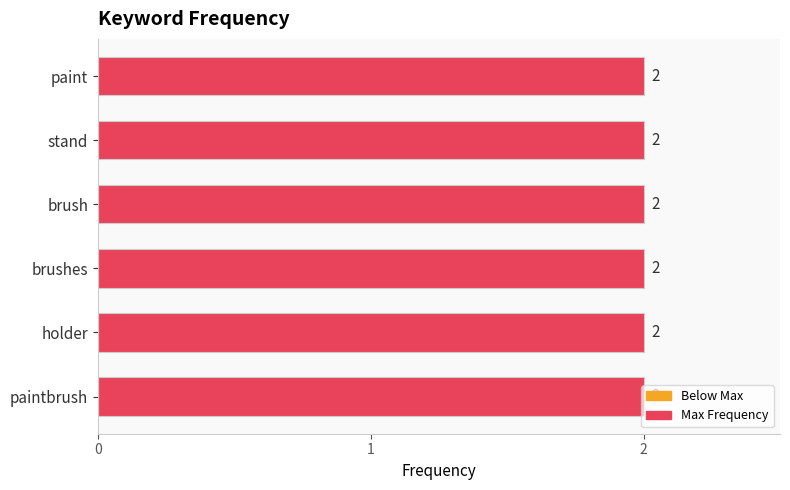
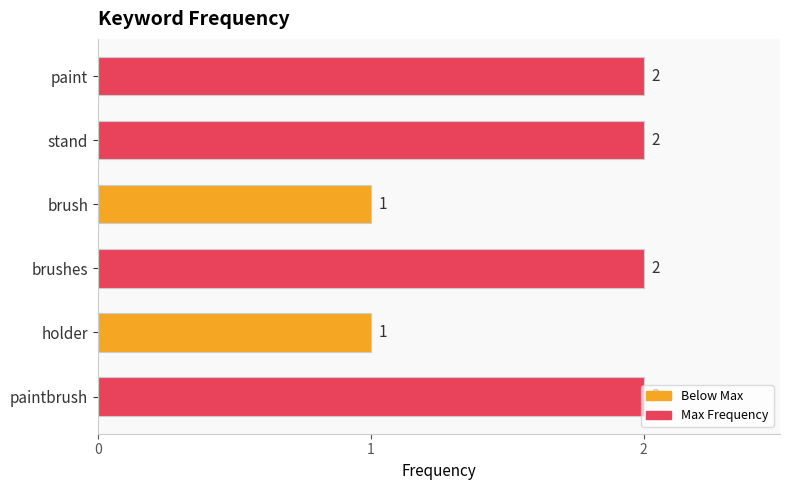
brush: 2 -> 1
holder: 2 -> 1
